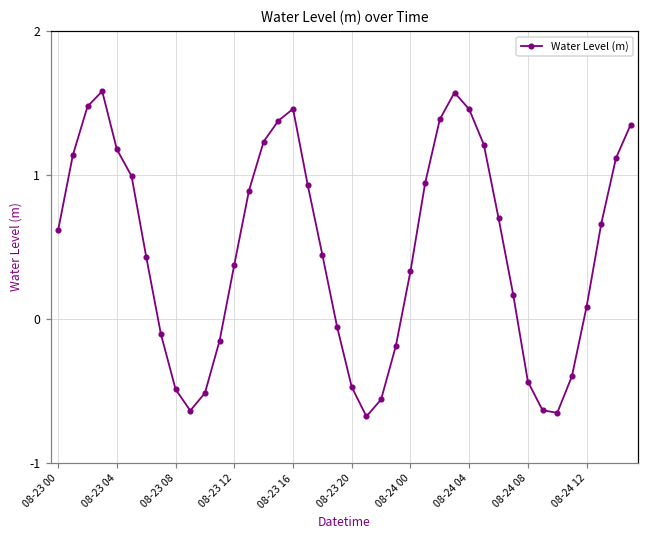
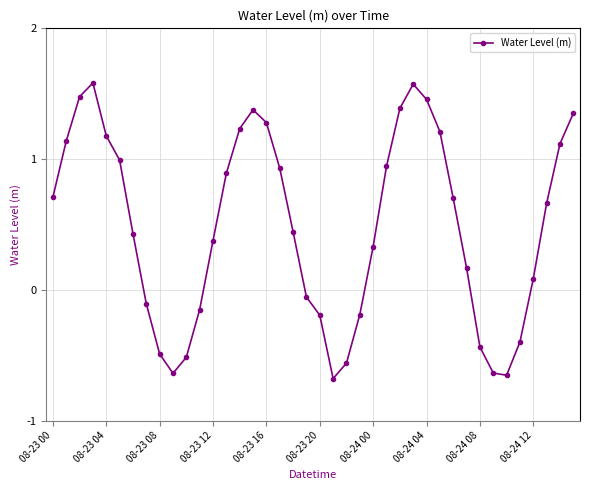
08-23 00: 0.62 -> 0.71
08-23 16: 1.46 -> 1.28
08-23 20: -0.47 -> -0.19
